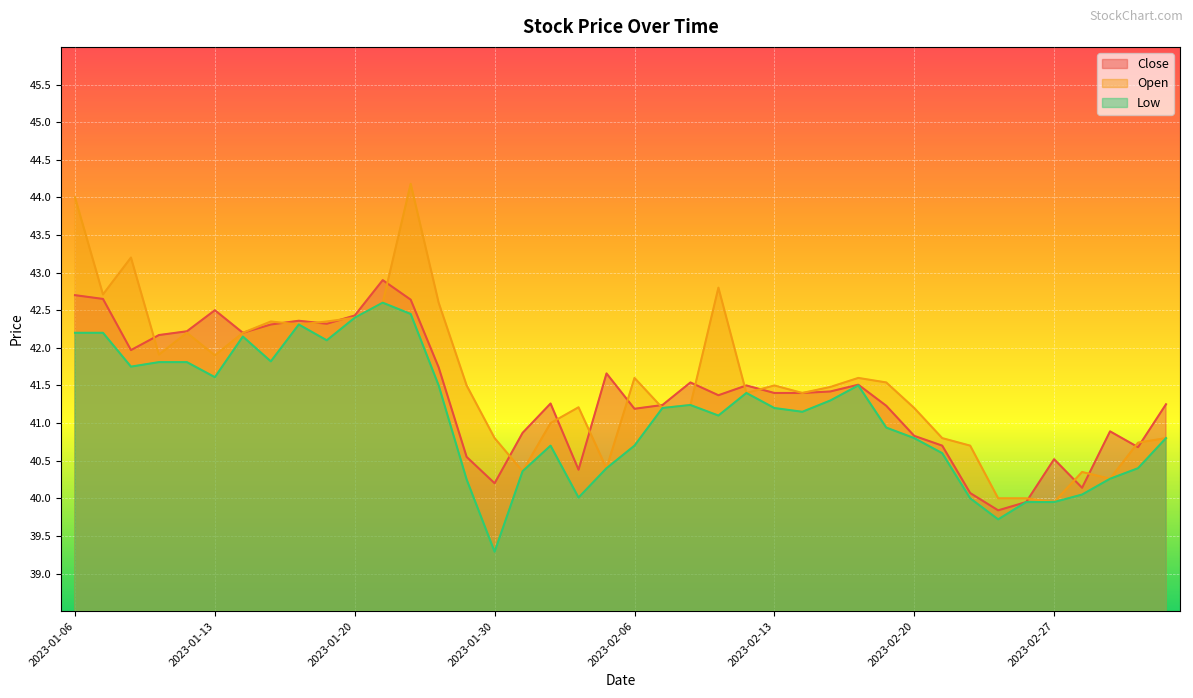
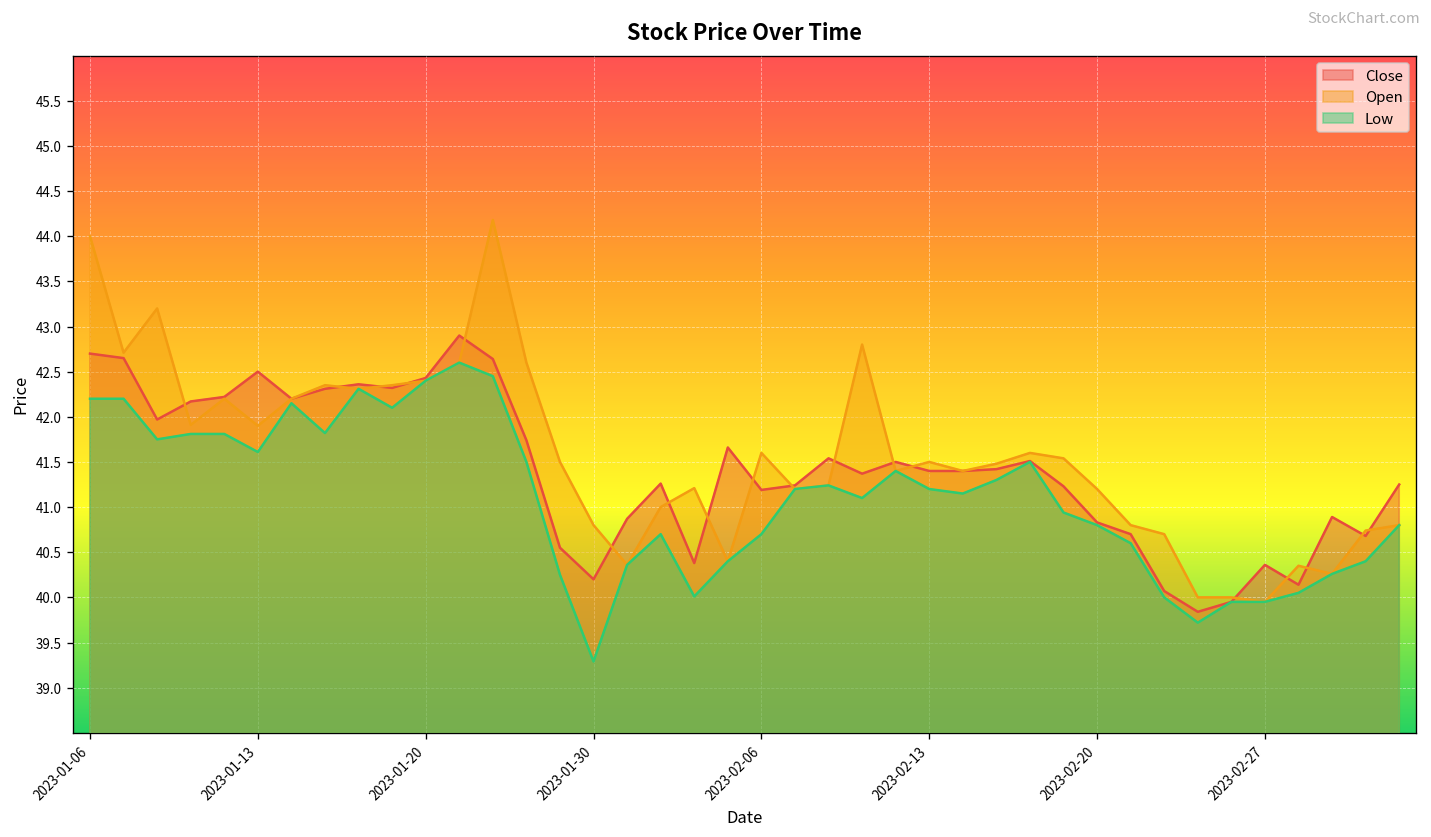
Close, 2023-02-27: 40.5 -> 40.4
